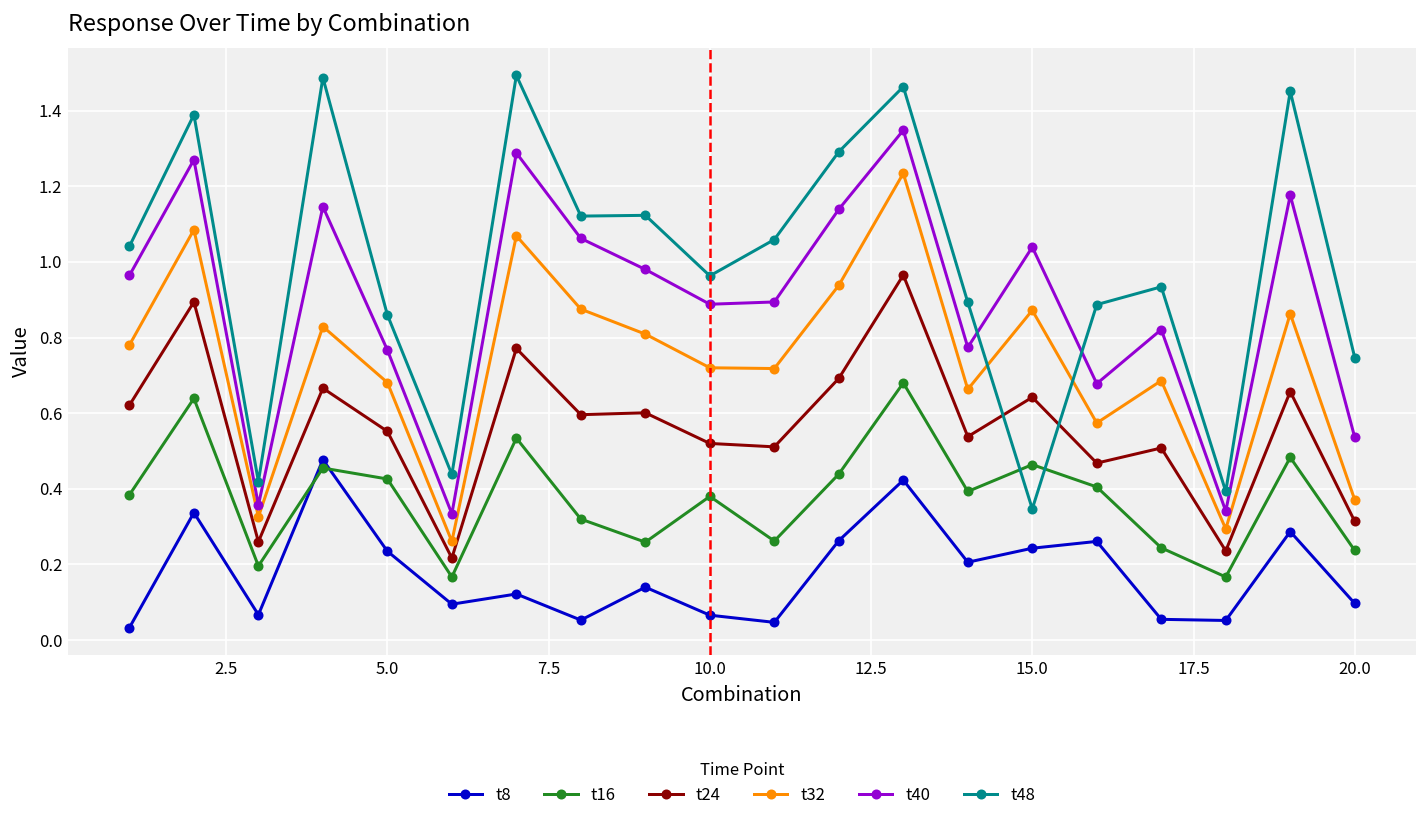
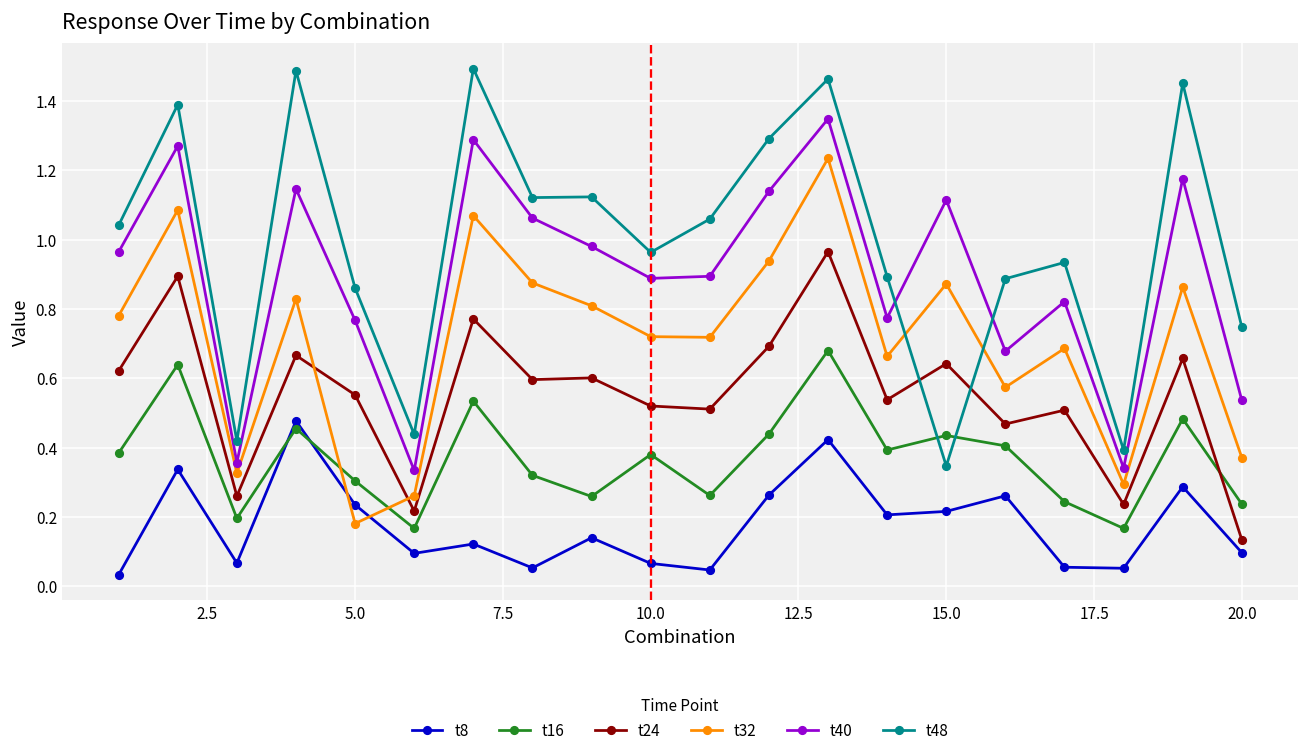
t16, 5.0: 0.43 -> 0.30
t32, 5.0: 0.68 -> 0.18
t8, 15.0: 0.24 -> 0.22
t16, 15.0: 0.46 -> 0.44
t40, 15.0: 1.04 -> 1.11
t24, 20.0: 0.31 -> 0.13
